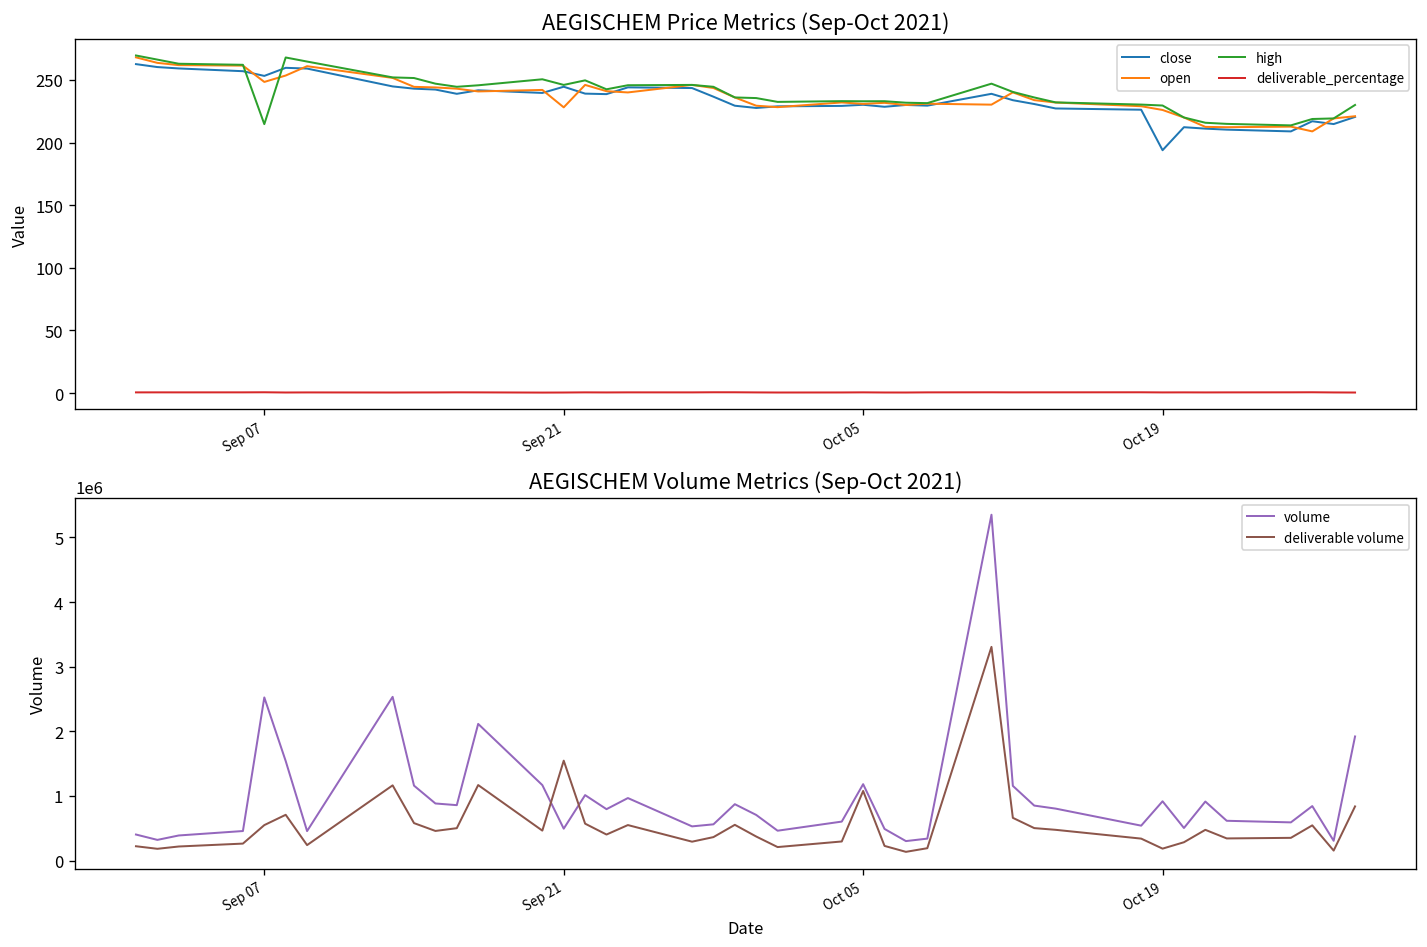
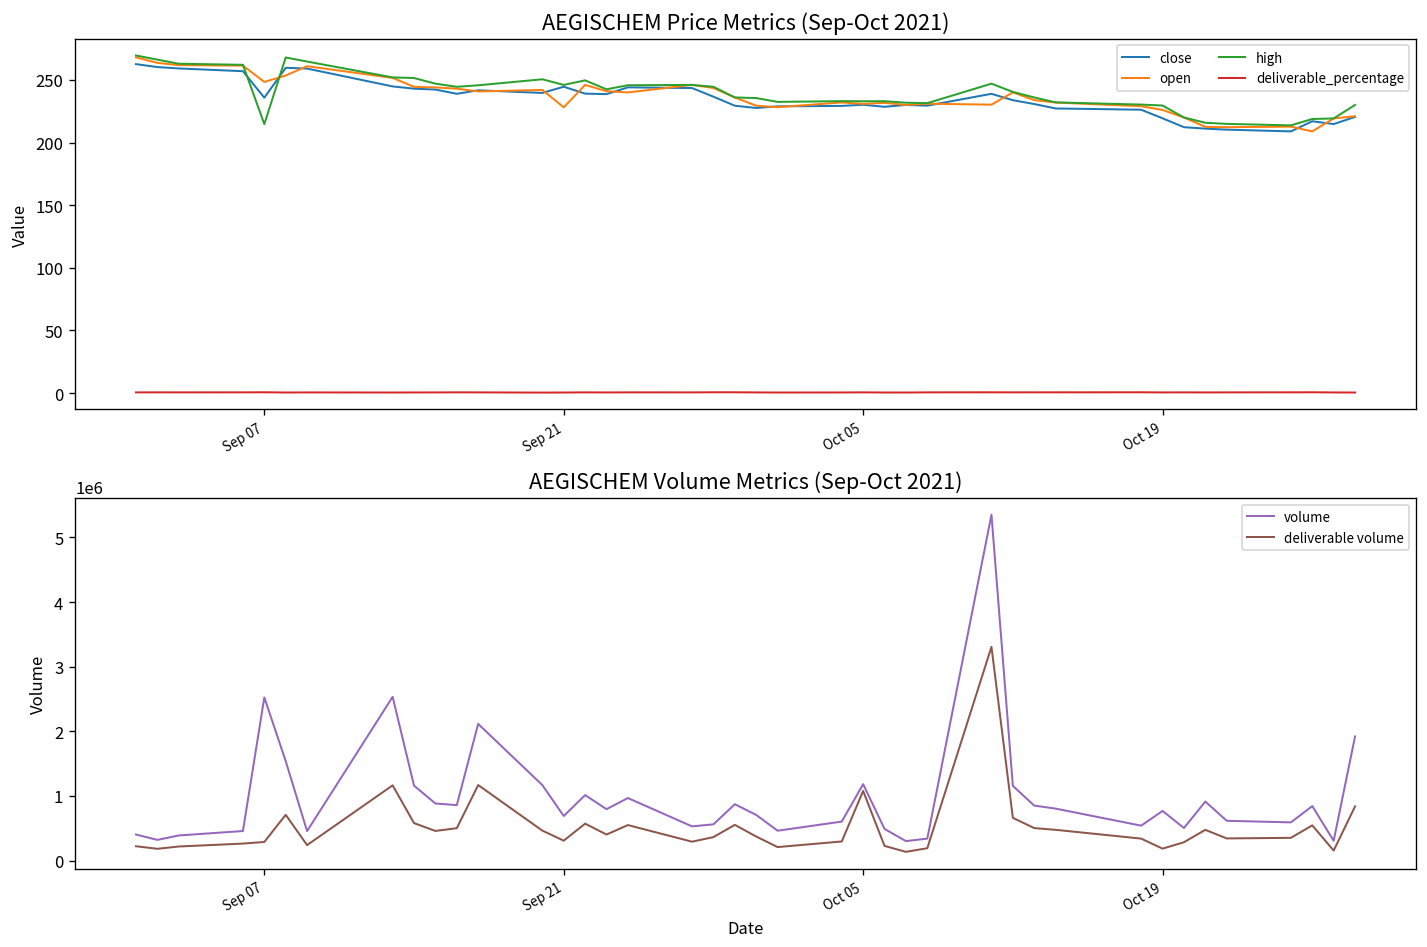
AEGISCHEM Price Metrics (Sep-Oct 2021), close, Sep 07: 253 -> 236
AEGISCHEM Price Metrics (Sep-Oct 2021), close, Oct 19: 194 -> 219
AEGISCHEM Volume Metrics (Sep-Oct 2021), deliverable volume, Sep 07: 500000 -> 300000
AEGISCHEM Volume Metrics (Sep-Oct 2021), volume, Sep 21: 500000 -> 700000
AEGISCHEM Volume Metrics (Sep-Oct 2021), deliverable volume, Sep 21: 1500000 -> 300000
AEGISCHEM Volume Metrics (Sep-Oct 2021), volume, Oct 19: 900000 -> 800000
